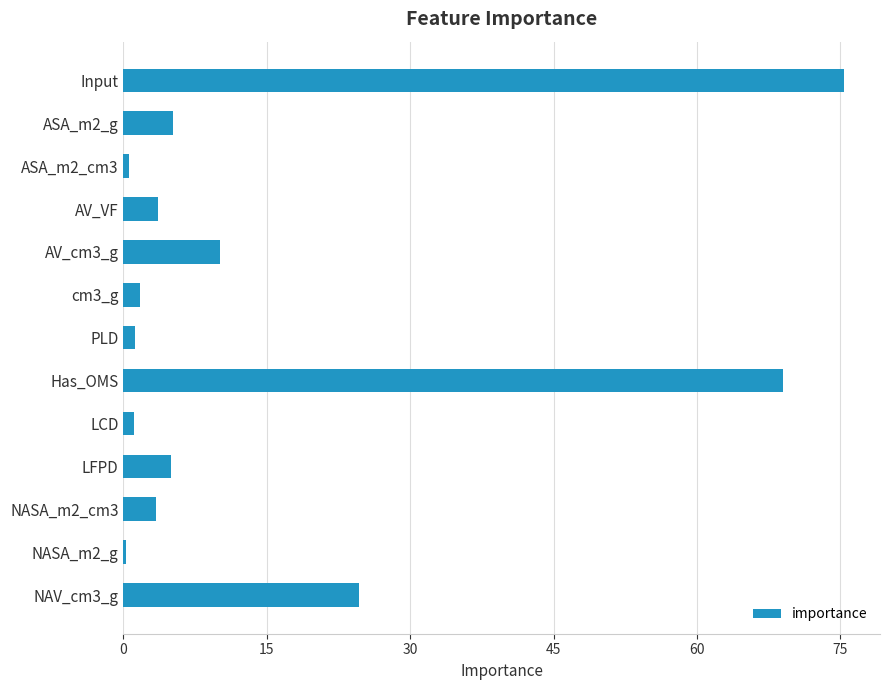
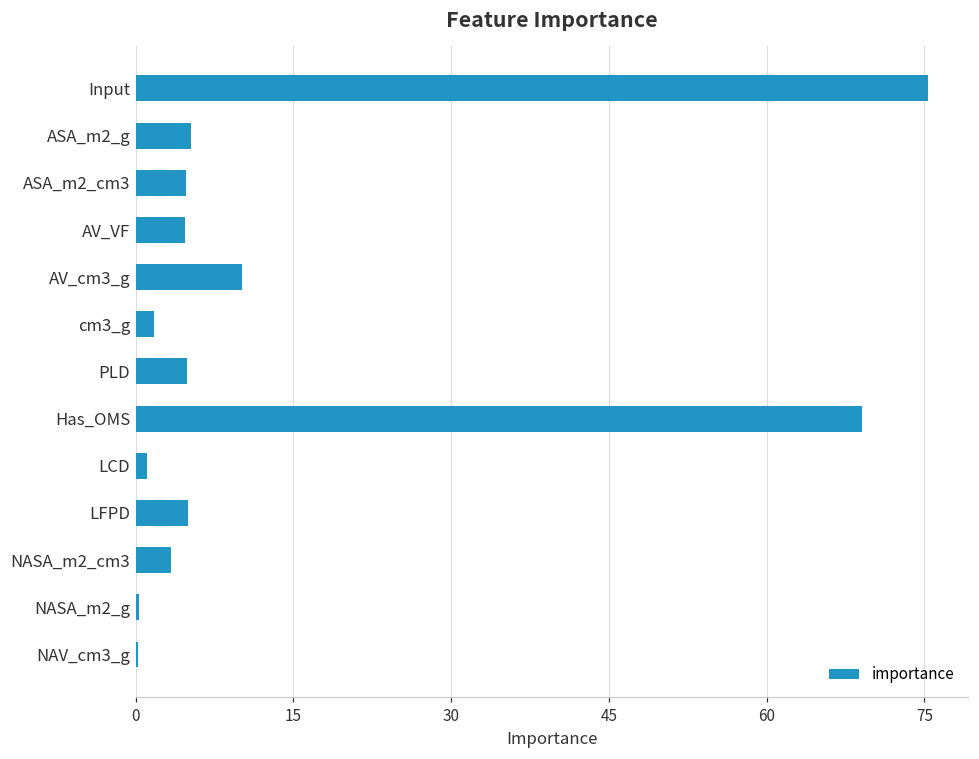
ASA_m2_cm3: 1 -> 5
AV_VF: 4 -> 5
PLD: 1 -> 5
NAV_cm3_g: 25 -> 0
